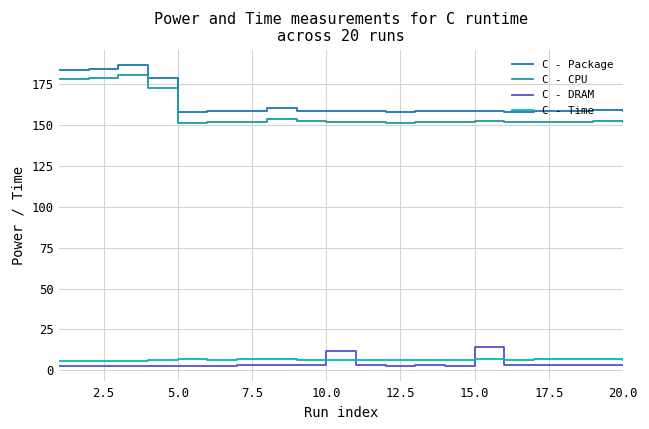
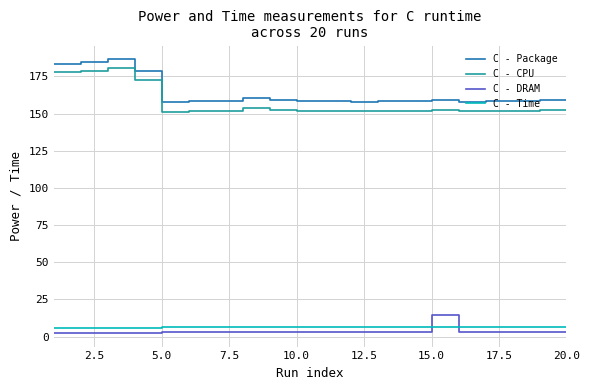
C - DRAM, 10.0: 12 -> 3
